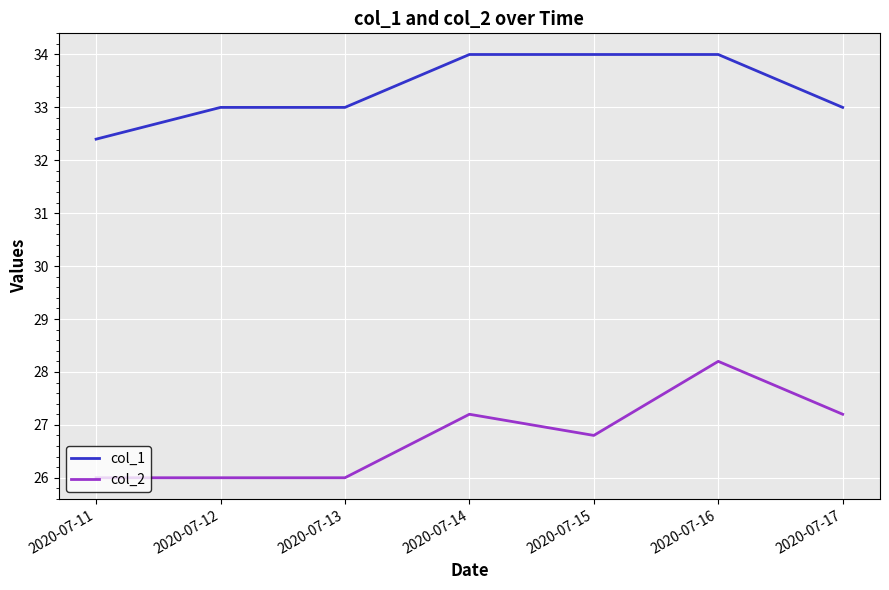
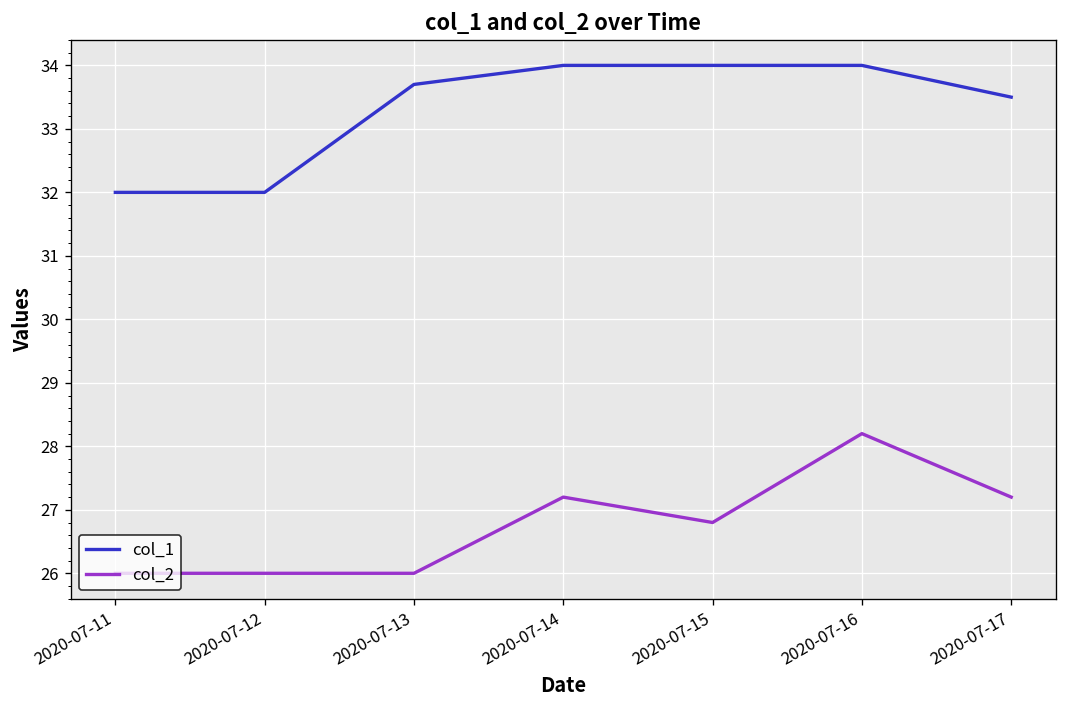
col_1, 2020-07-11: 32.4 -> 32.0
col_1, 2020-07-12: 33 -> 32
col_1, 2020-07-13: 33.0 -> 33.7
col_1, 2020-07-17: 33.0 -> 33.5
